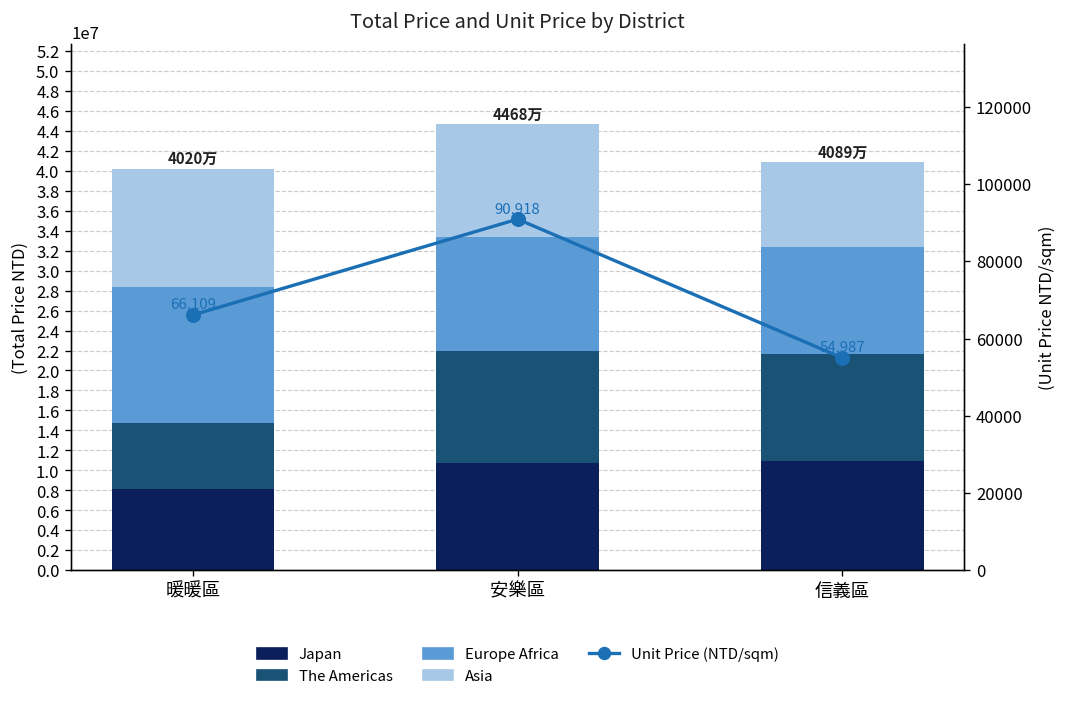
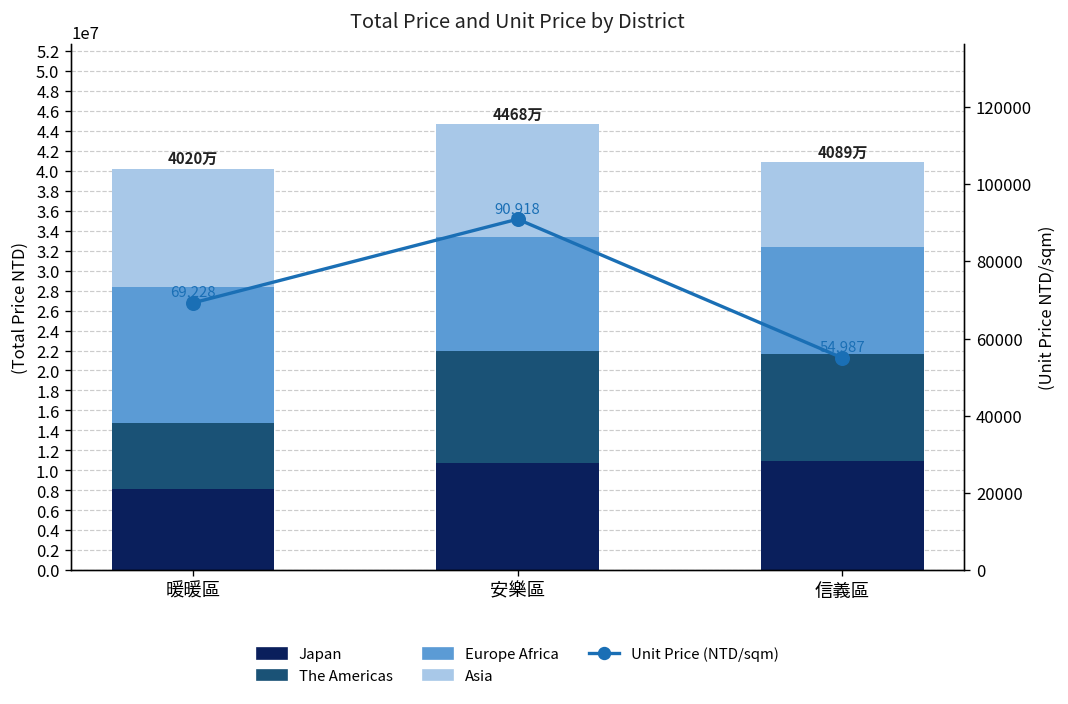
Unit Price (NTD/sqm), 暖暖區: 66,109 -> 69,228
